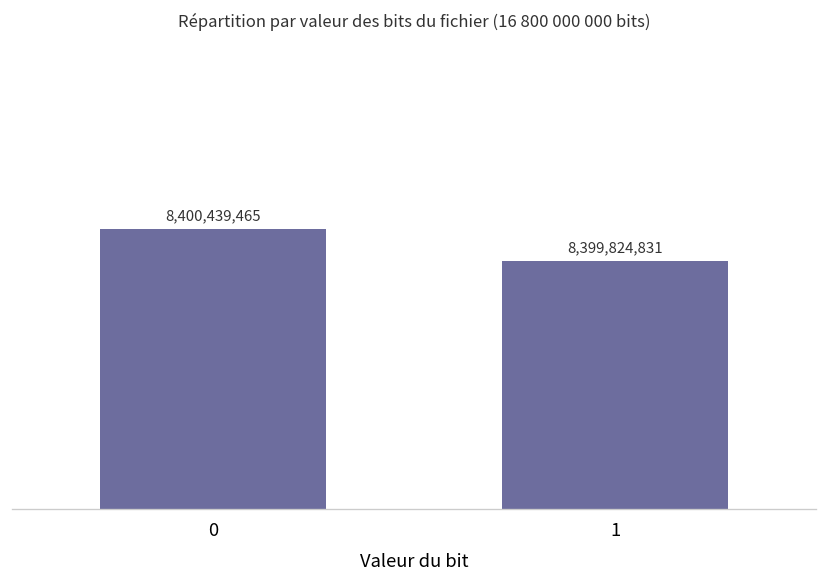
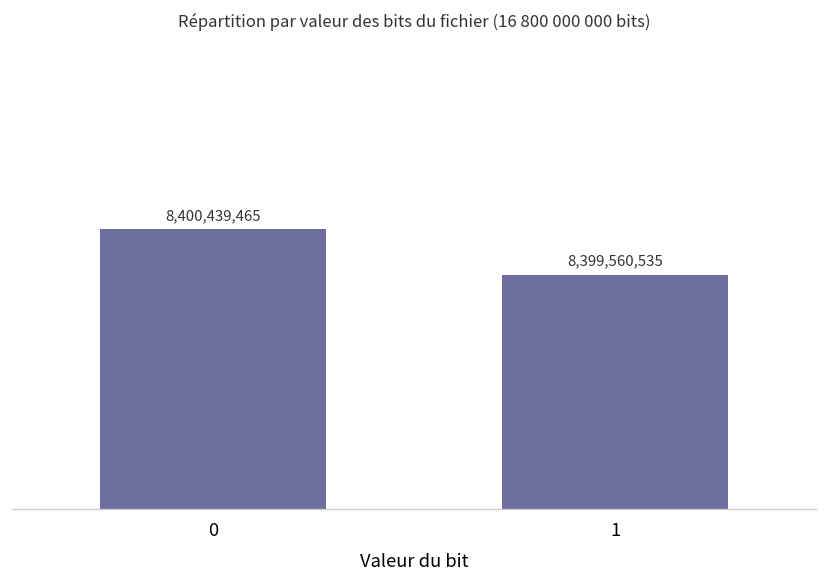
1: 8,399,824,831 -> 8,399,560,535
